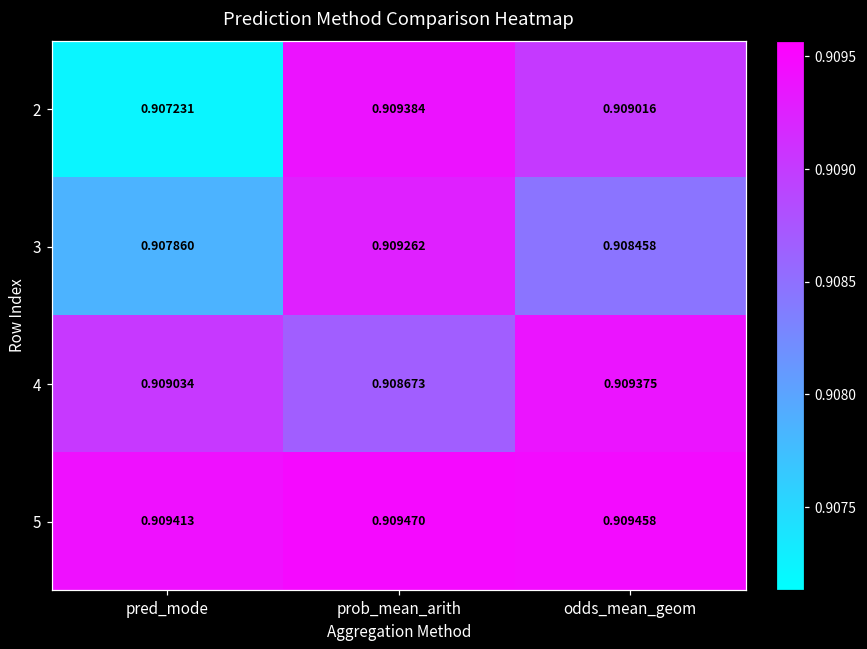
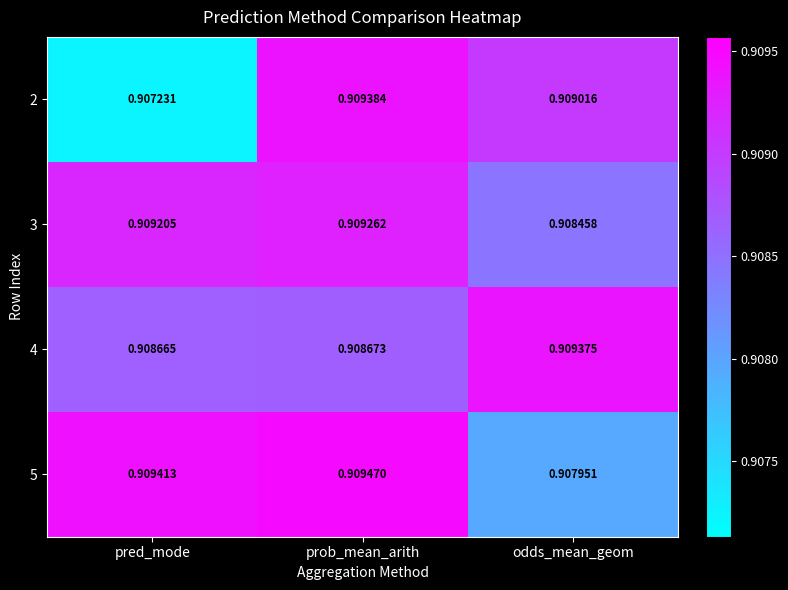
3, pred_mode: 0.907860 -> 0.909205
4, pred_mode: 0.909034 -> 0.908665
5, odds_mean_geom: 0.909458 -> 0.907951
